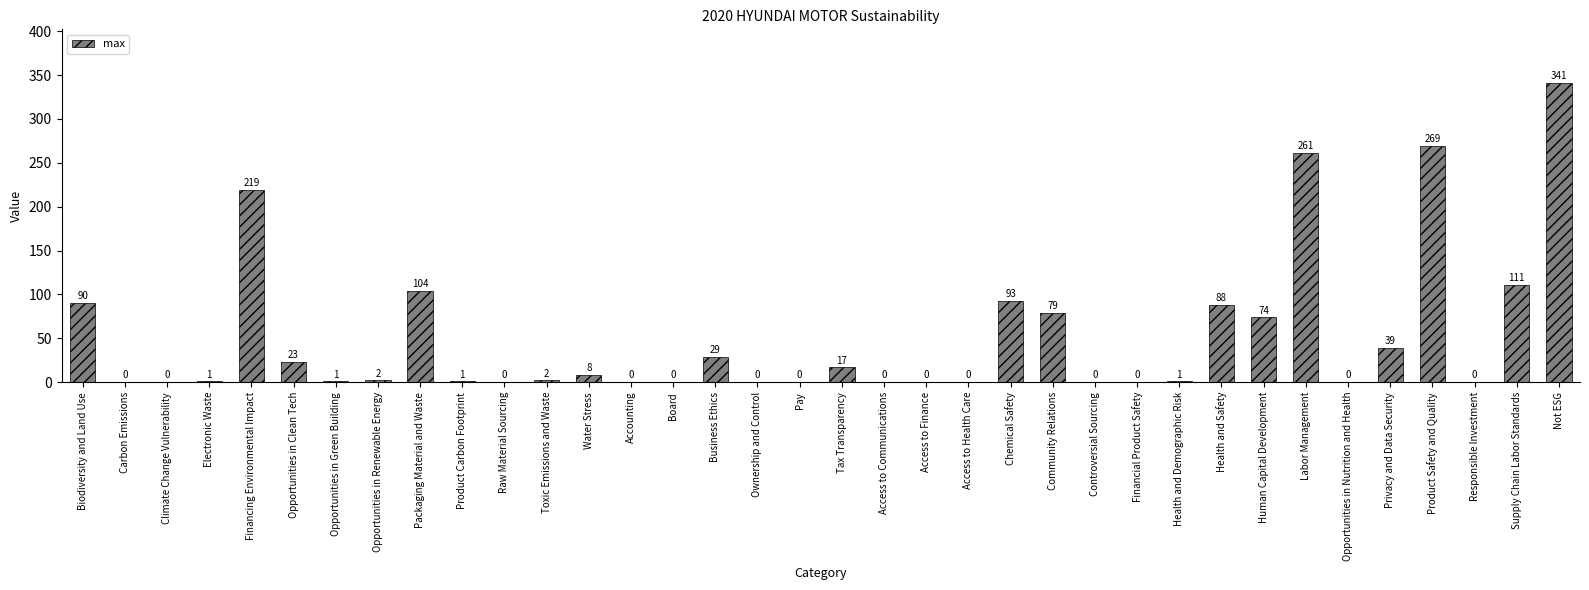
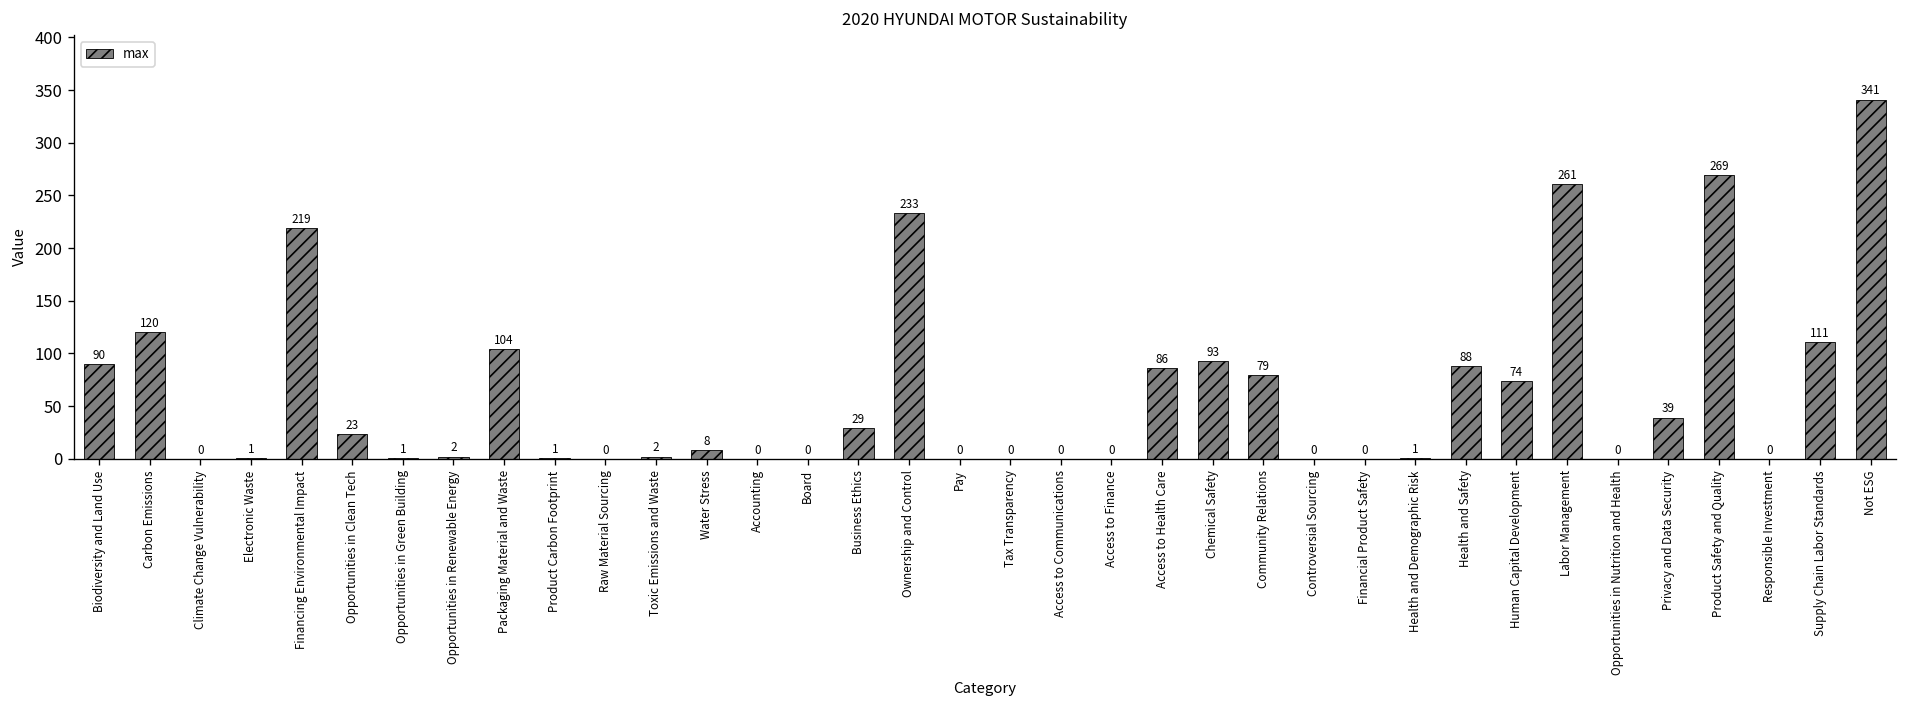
Carbon Emissions: 0 -> 120
Ownership and Control: 0 -> 233
Tax Transparency: 17 -> 0
Access to Health Care: 0 -> 86
